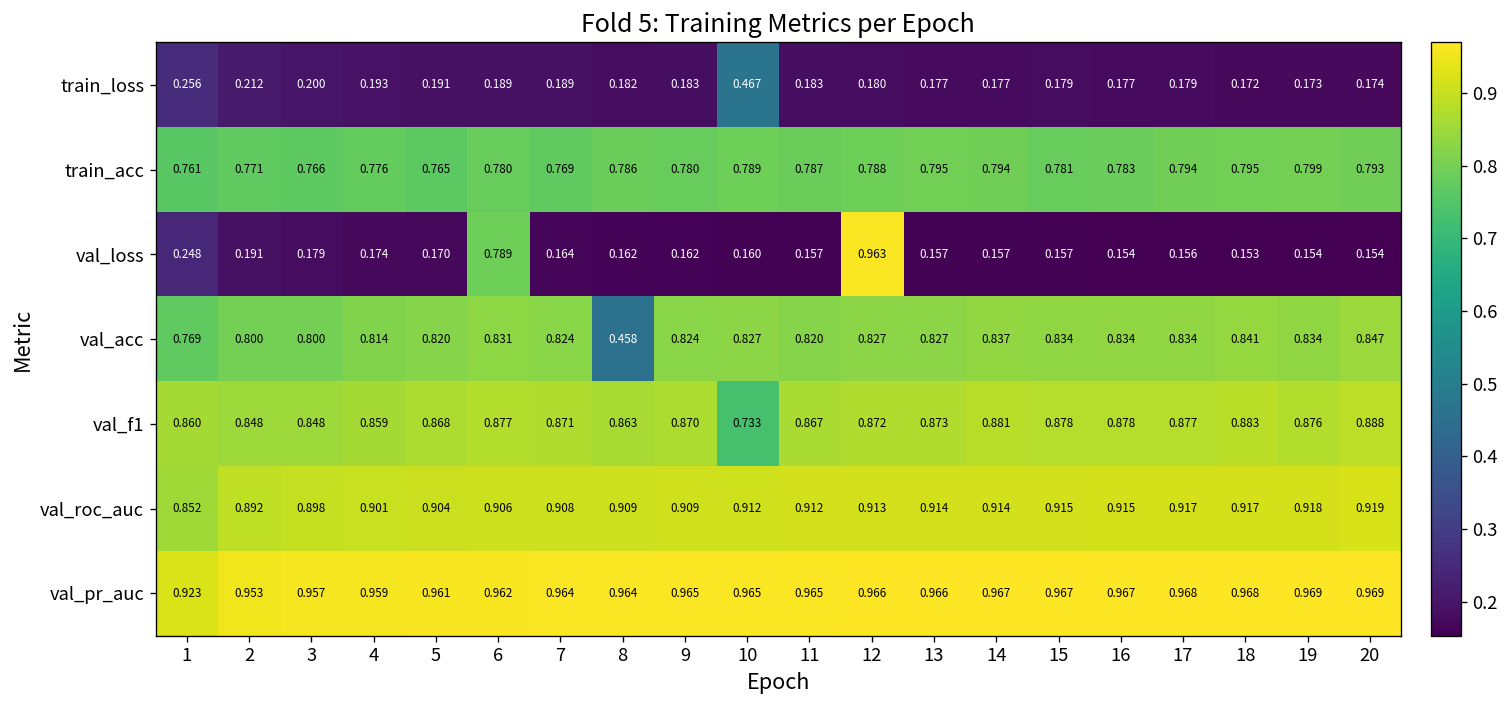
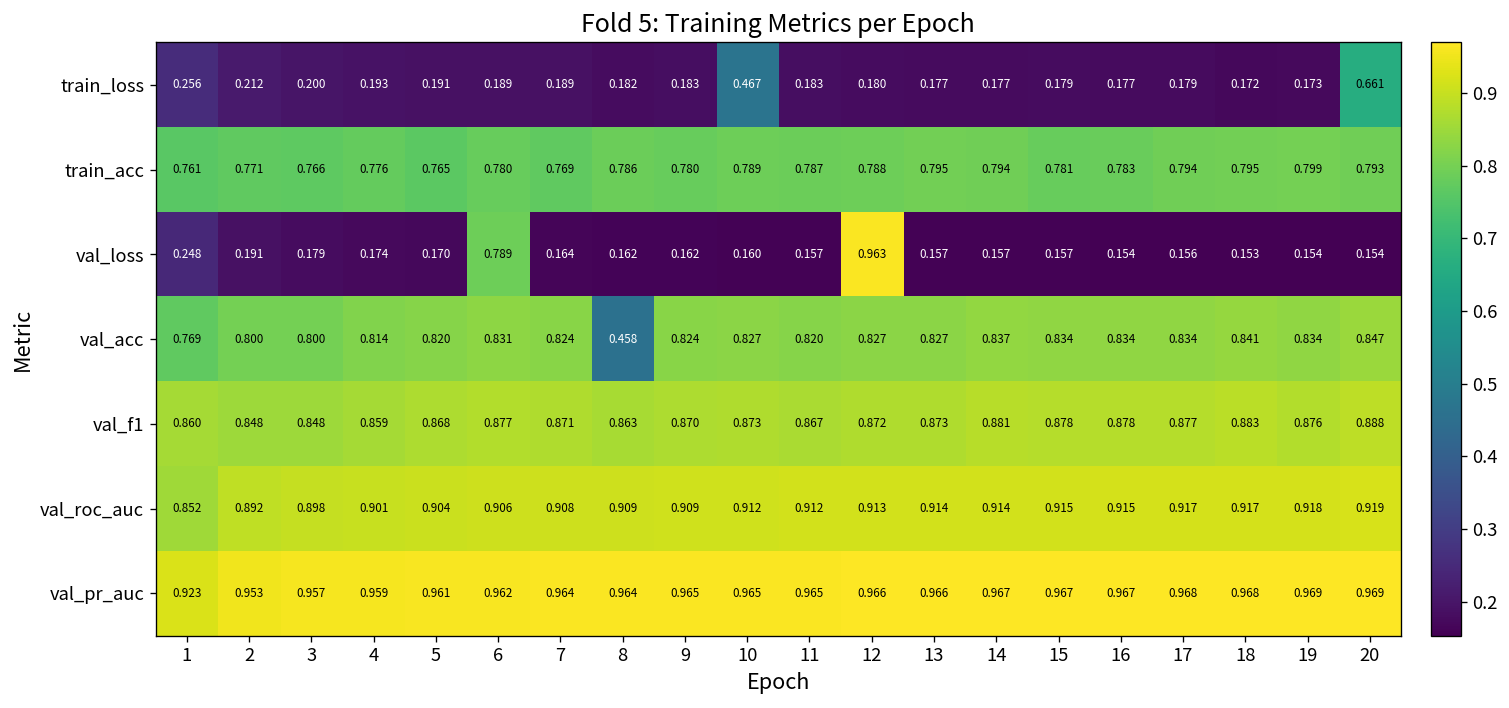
train_loss, 20: 0.174 -> 0.661
val_f1, 10: 0.733 -> 0.873
